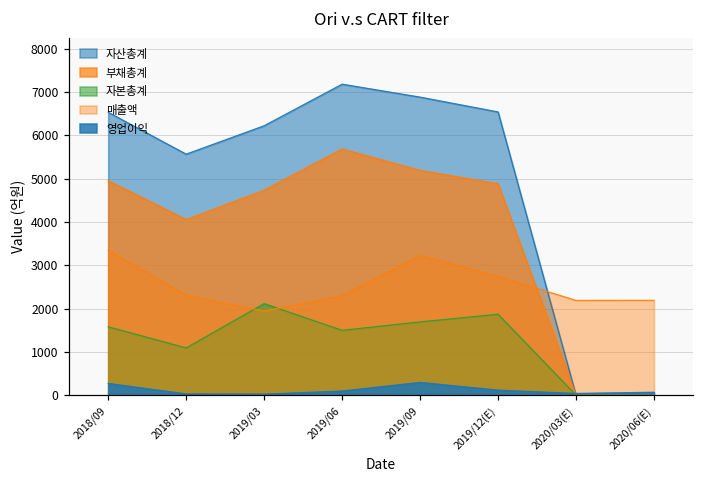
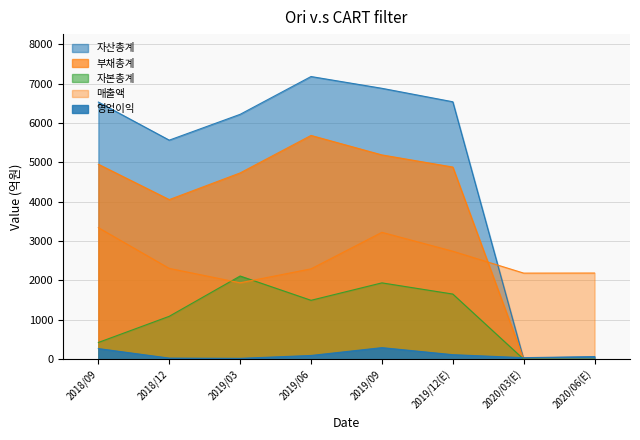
자본총계, 2018/09: 1600 -> 400
자본총계, 2019/09: 1700 -> 1900
자본총계, 2019/12(E): 1900 -> 1700
